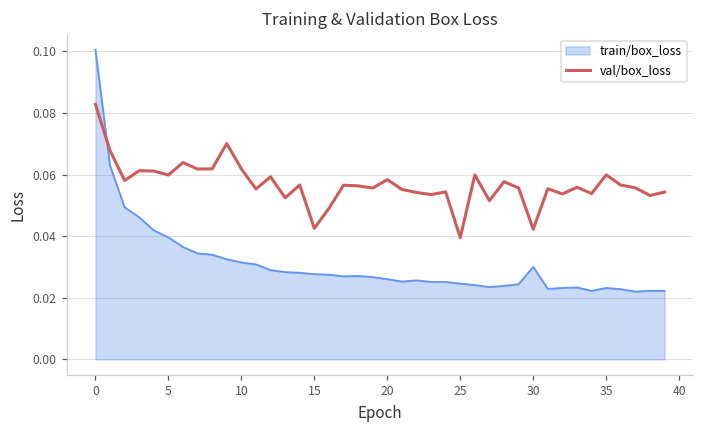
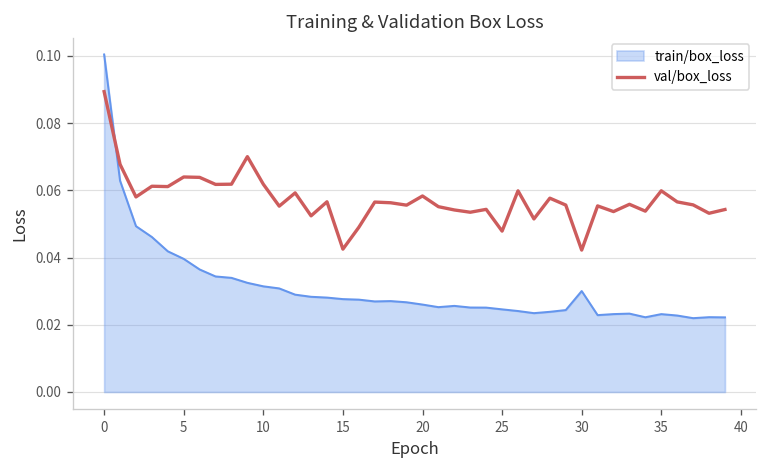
val/box_loss, 0: 0.083 -> 0.089
val/box_loss, 5: 0.060 -> 0.064
val/box_loss, 25: 0.039 -> 0.048
